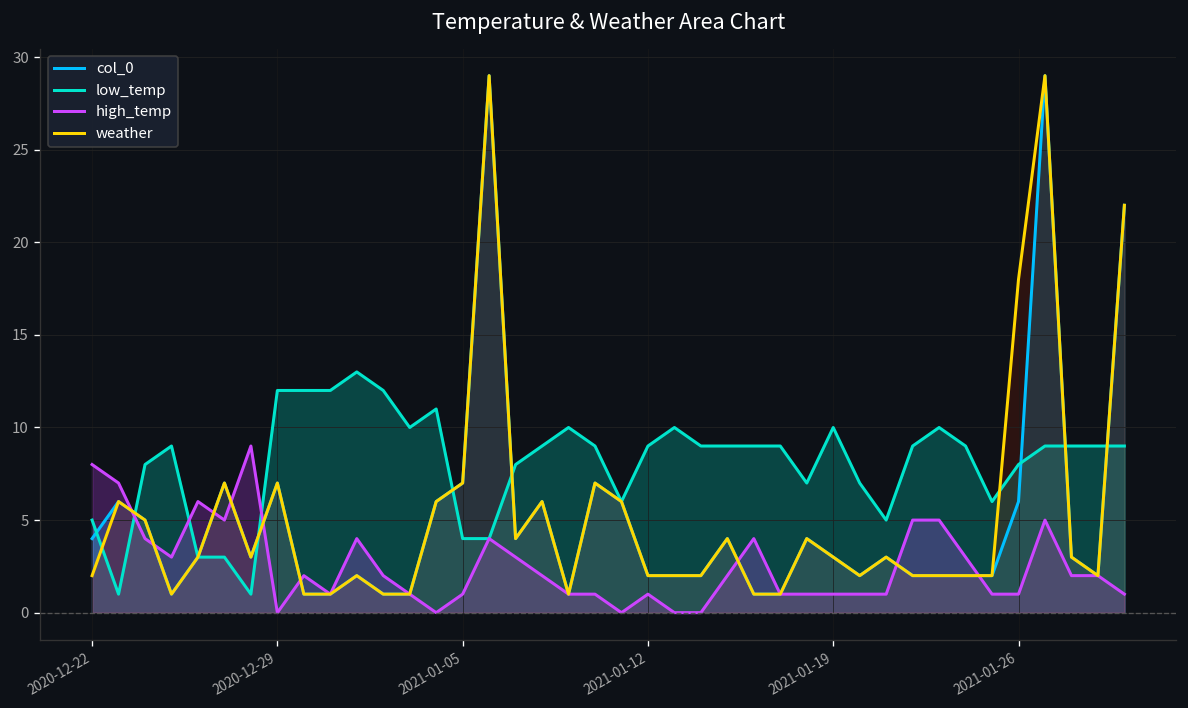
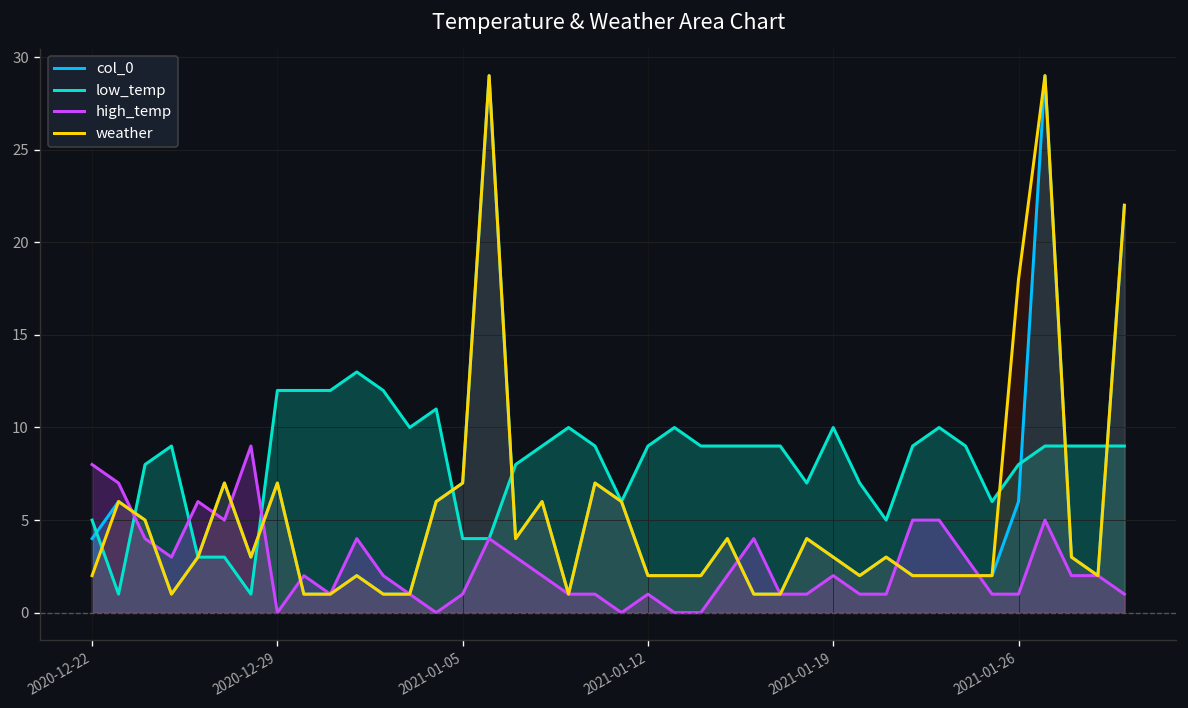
high_temp, 2021-01-19: 1 -> 2
